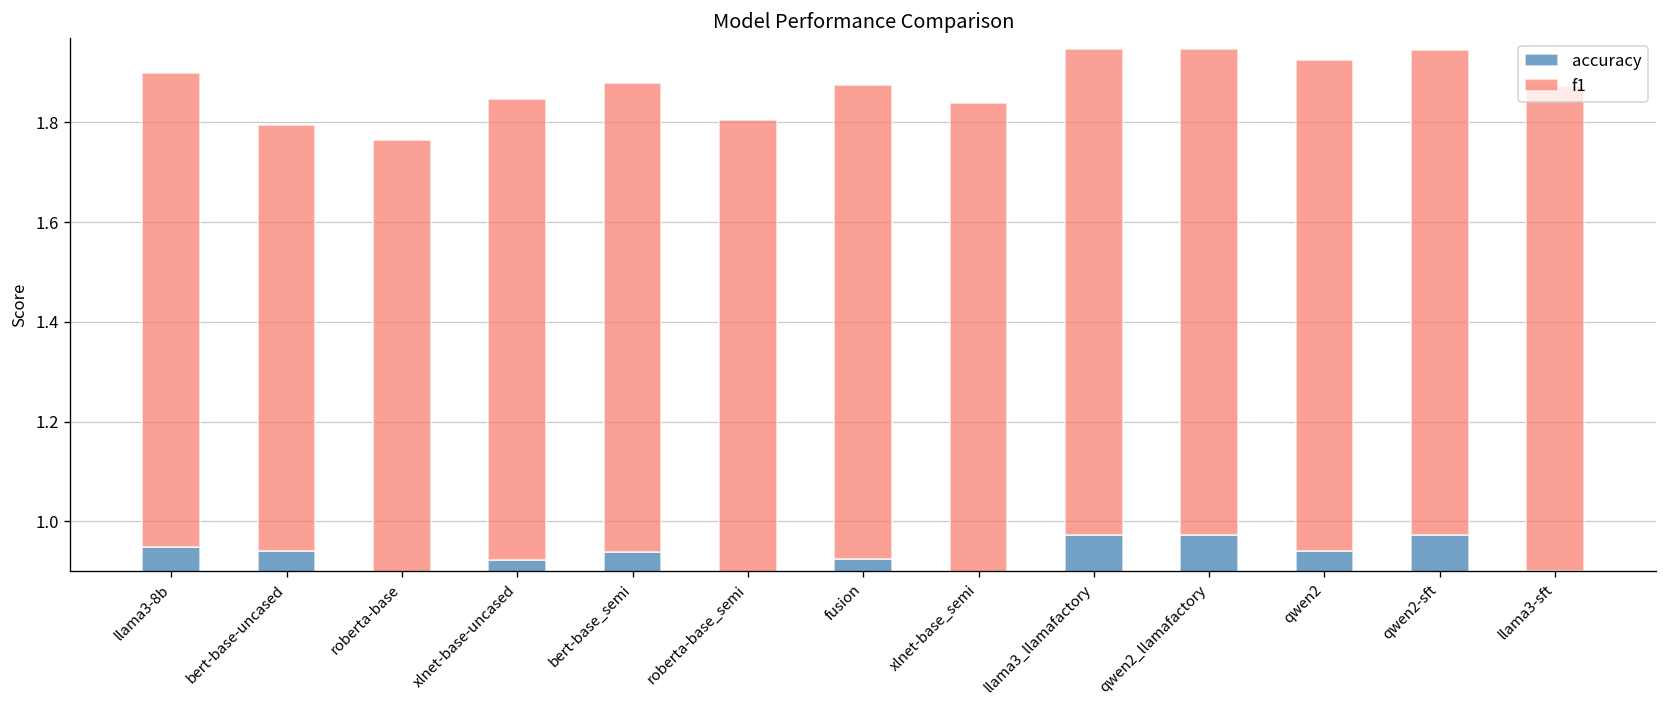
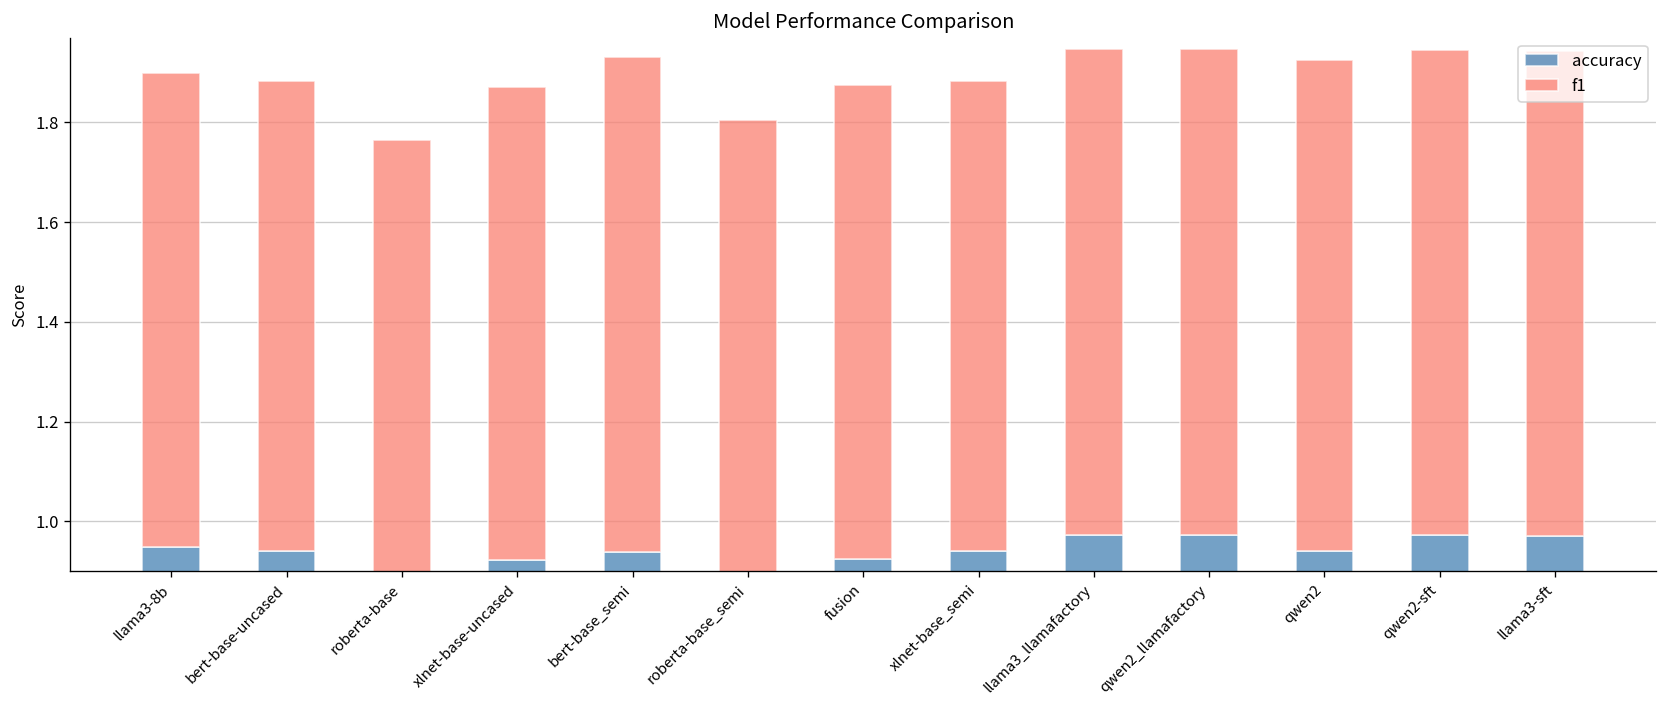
f1, bert-base-uncased: 0.85 -> 0.94
f1, xlnet-base-uncased: 0.92 -> 0.95
f1, bert-base_semi: 0.94 -> 0.99
accuracy, xlnet-base_semi: 0.90 -> 0.94
accuracy, llama3-sft: 0.90 -> 0.97
